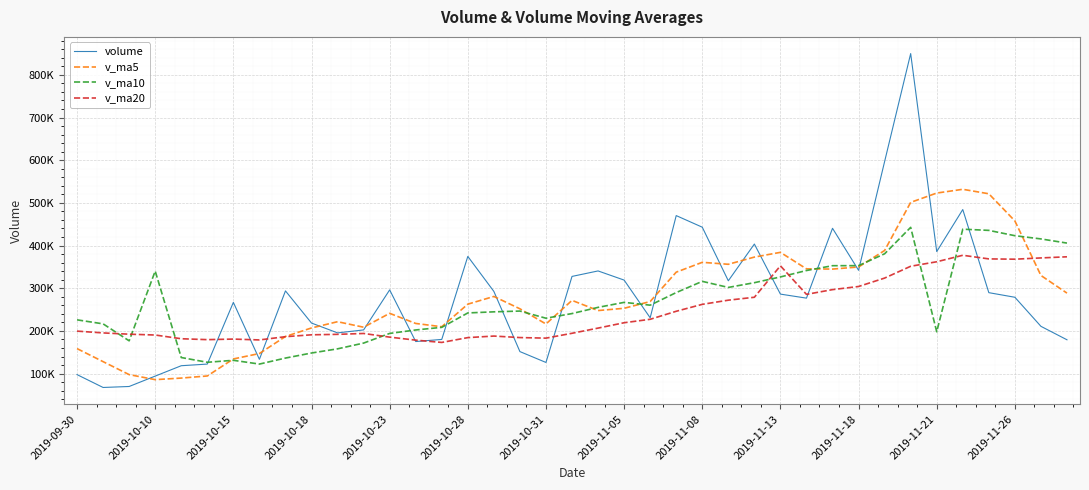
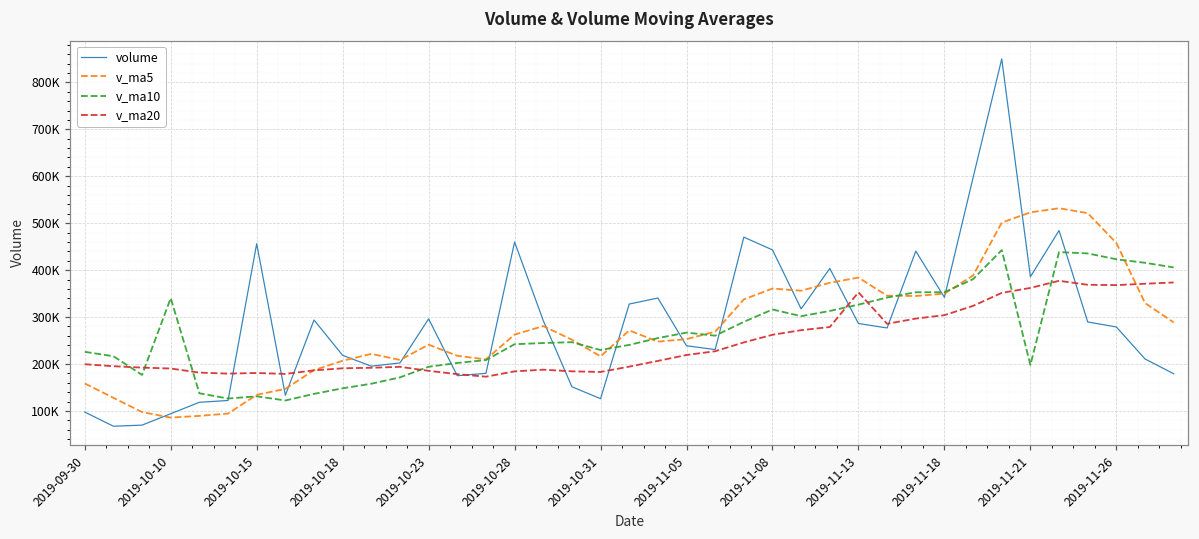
volume, 2019-10-15: 270000 -> 460000
volume, 2019-10-28: 370000 -> 460000
volume, 2019-11-05: 320000 -> 240000
